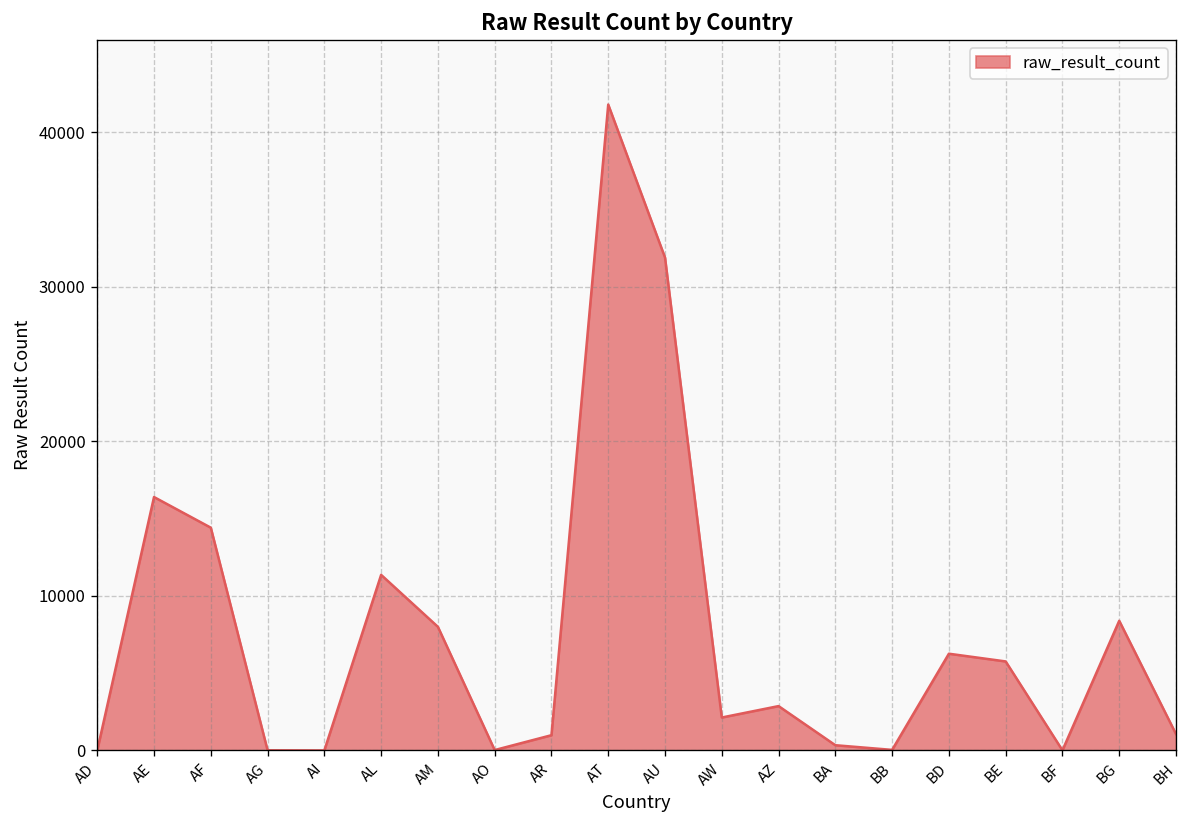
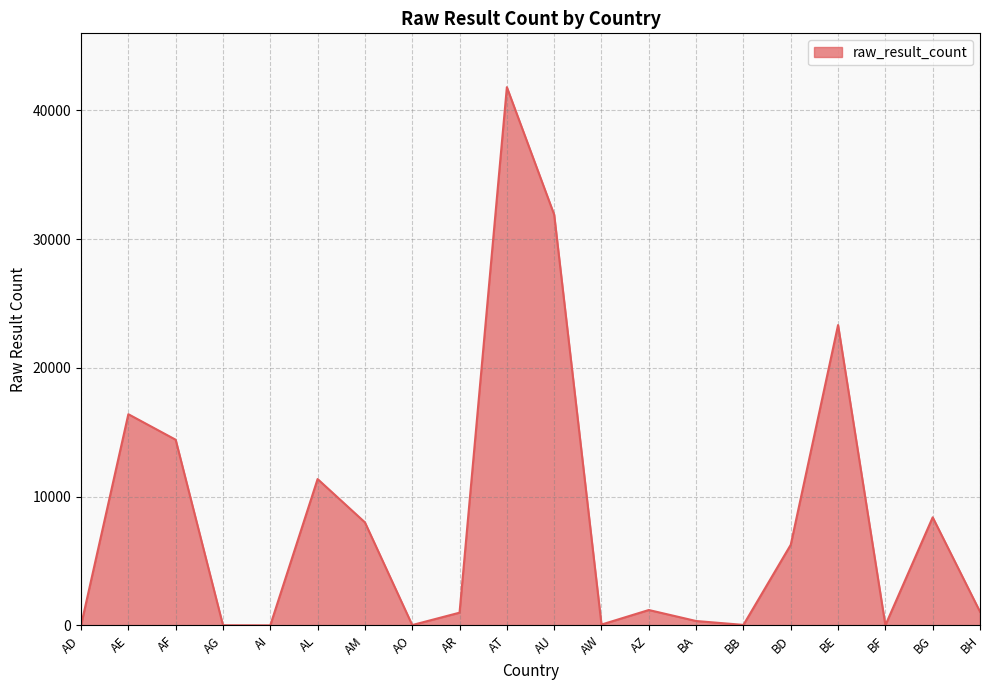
AW: 2100 -> 100
AZ: 2900 -> 1200
BE: 5800 -> 23300
